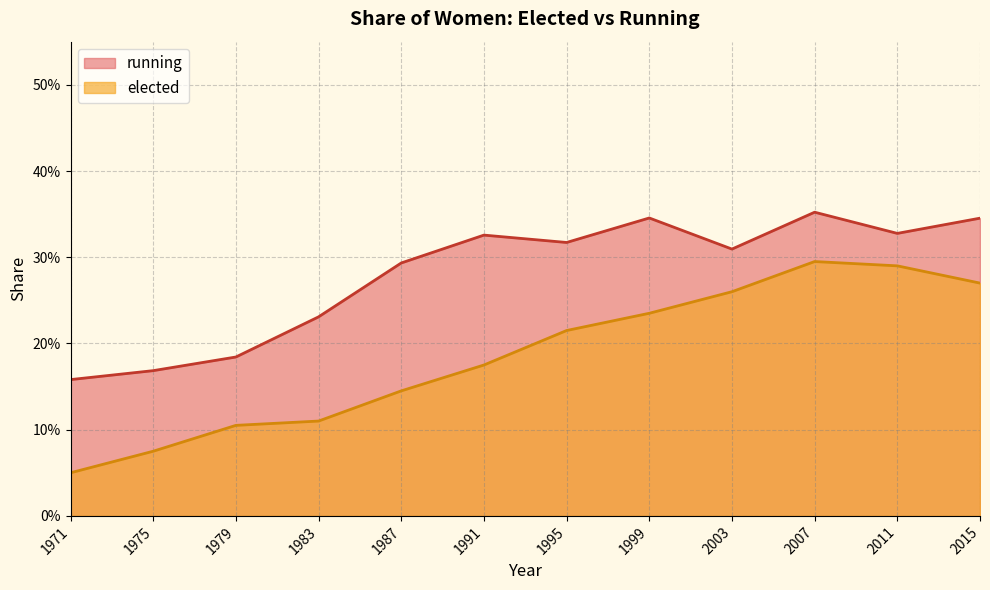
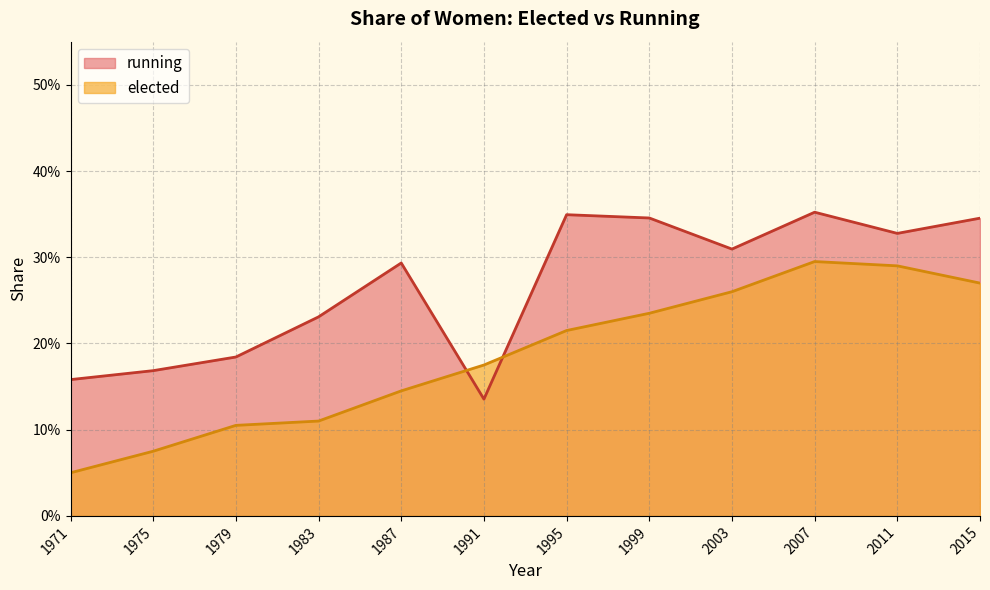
running, 1991: 33% -> 14%
running, 1995: 32% -> 35%
